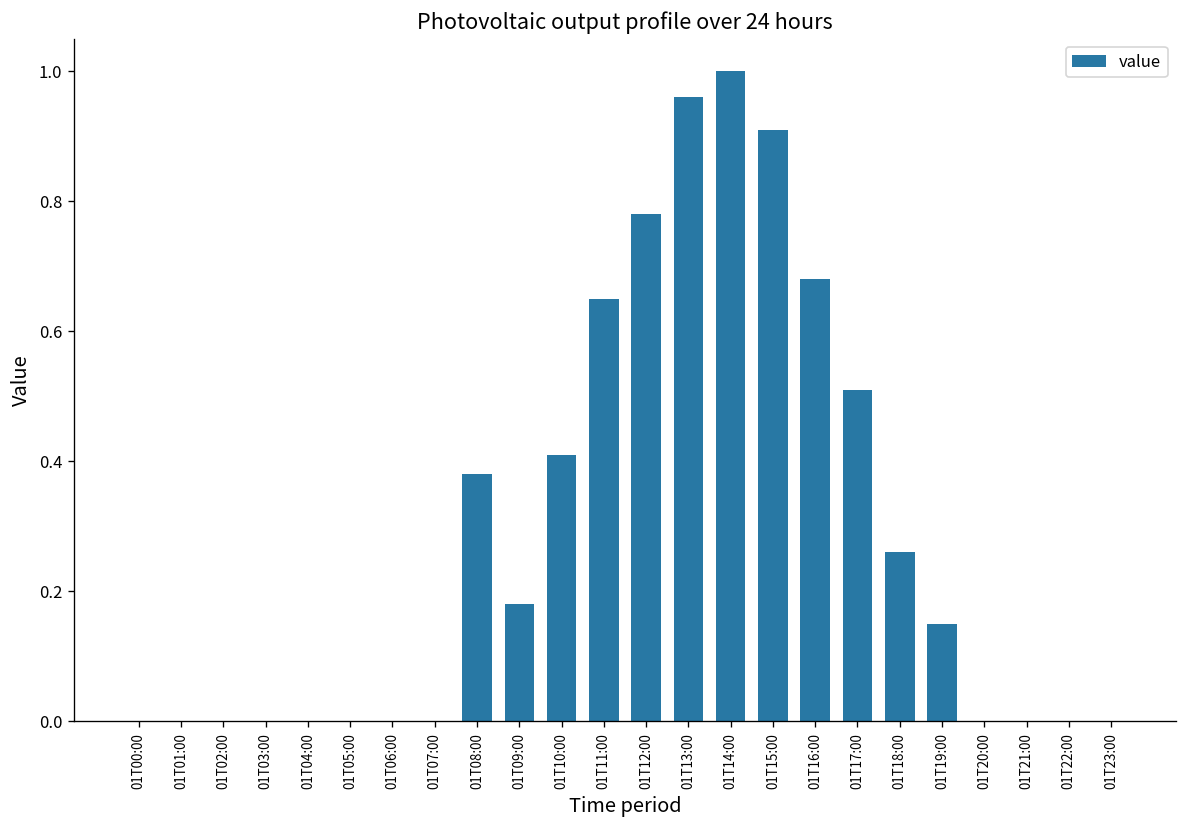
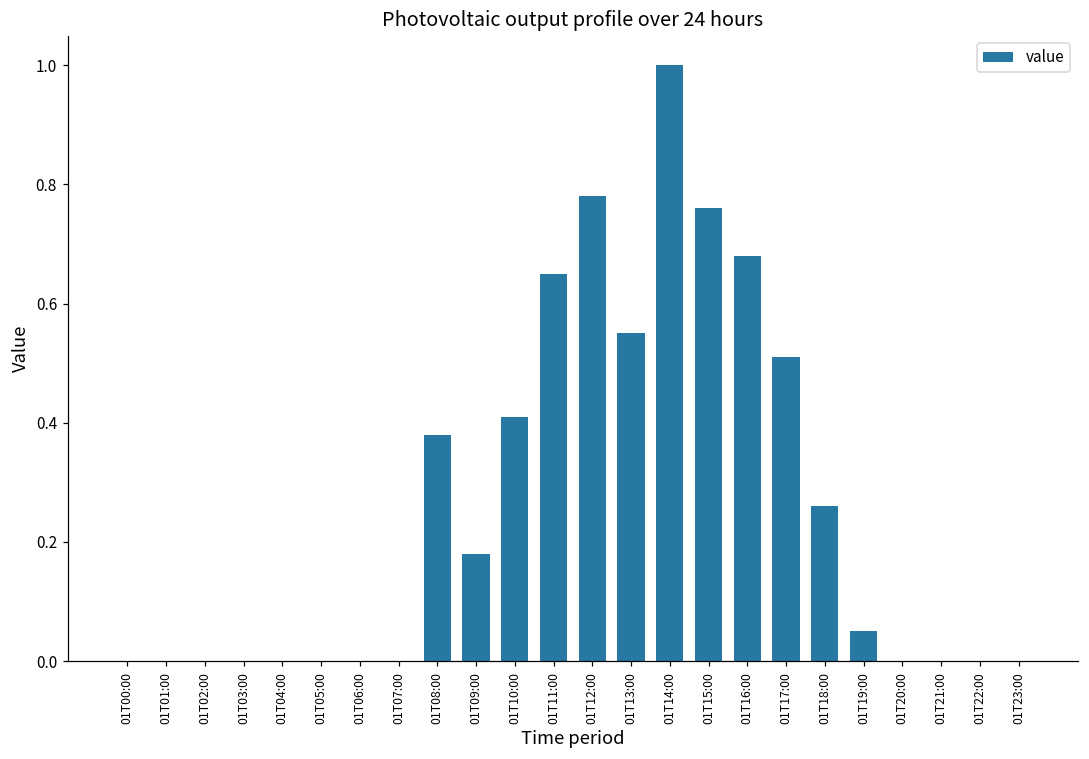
01T13:00: 0.96 -> 0.55
01T15:00: 0.91 -> 0.76
01T19:00: 0.15 -> 0.05
